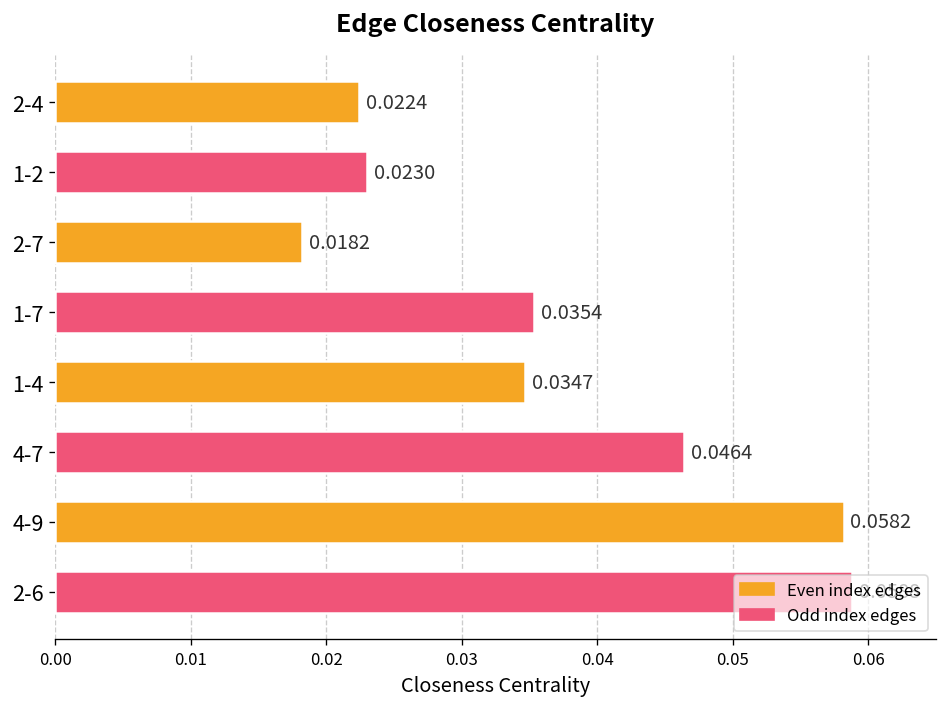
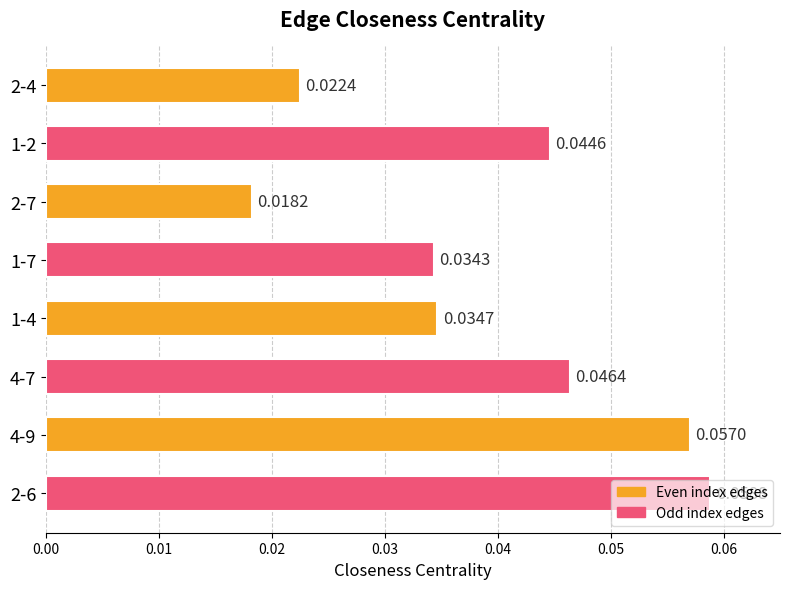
1-2: 0.0230 -> 0.0446
1-7: 0.0354 -> 0.0343
4-9: 0.0582 -> 0.0570
